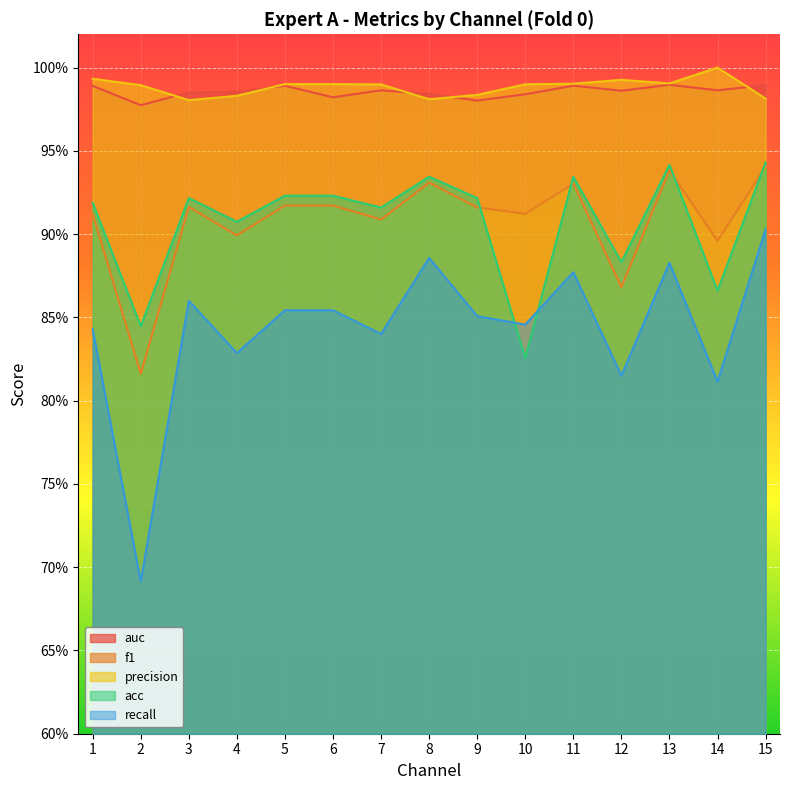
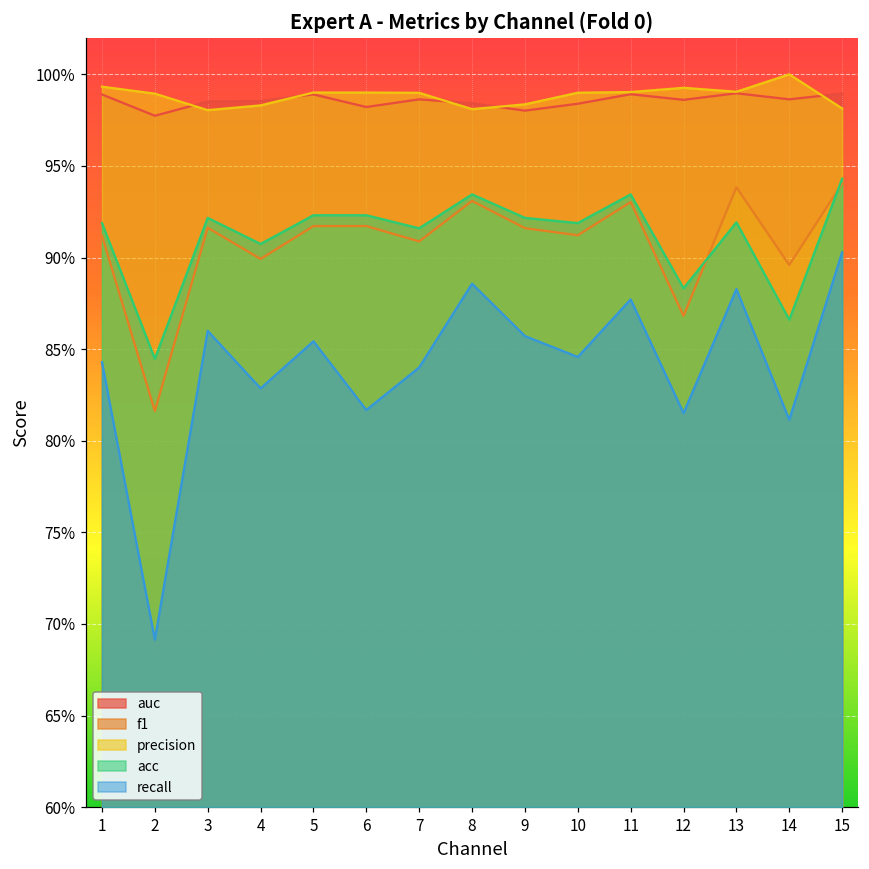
recall, 6: 85.4% -> 81.7%
recall, 9: 85.1% -> 85.7%
acc, 10: 82.6% -> 91.9%
acc, 13: 94.2% -> 91.9%
